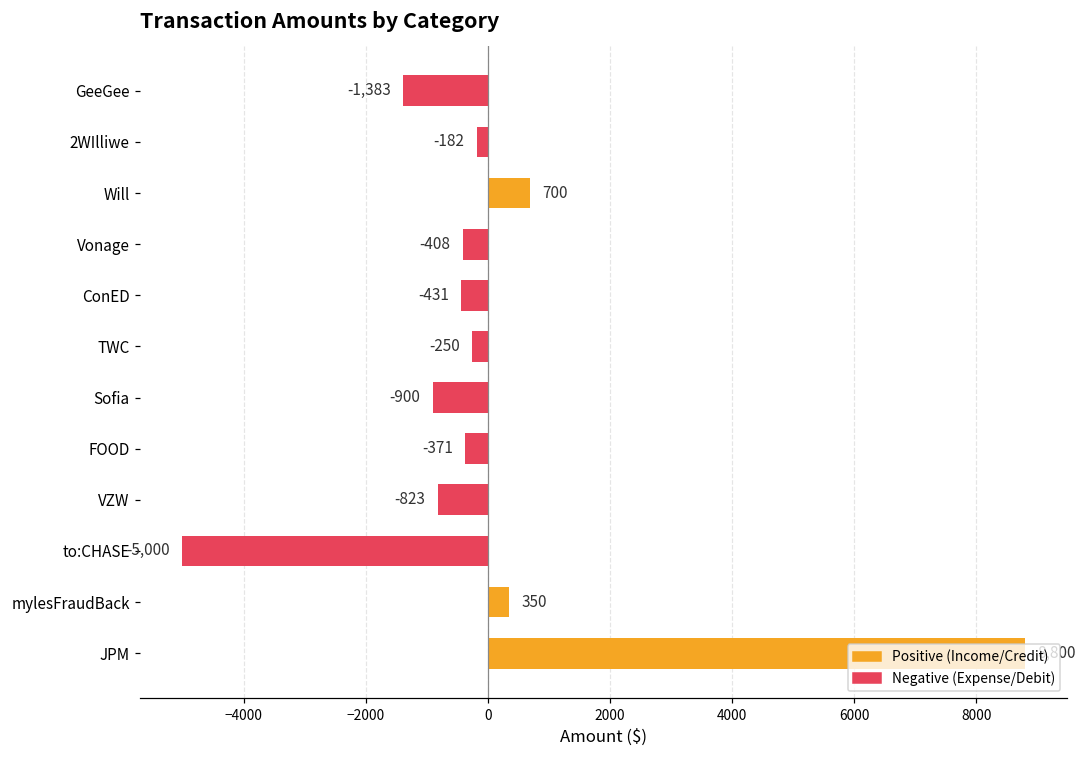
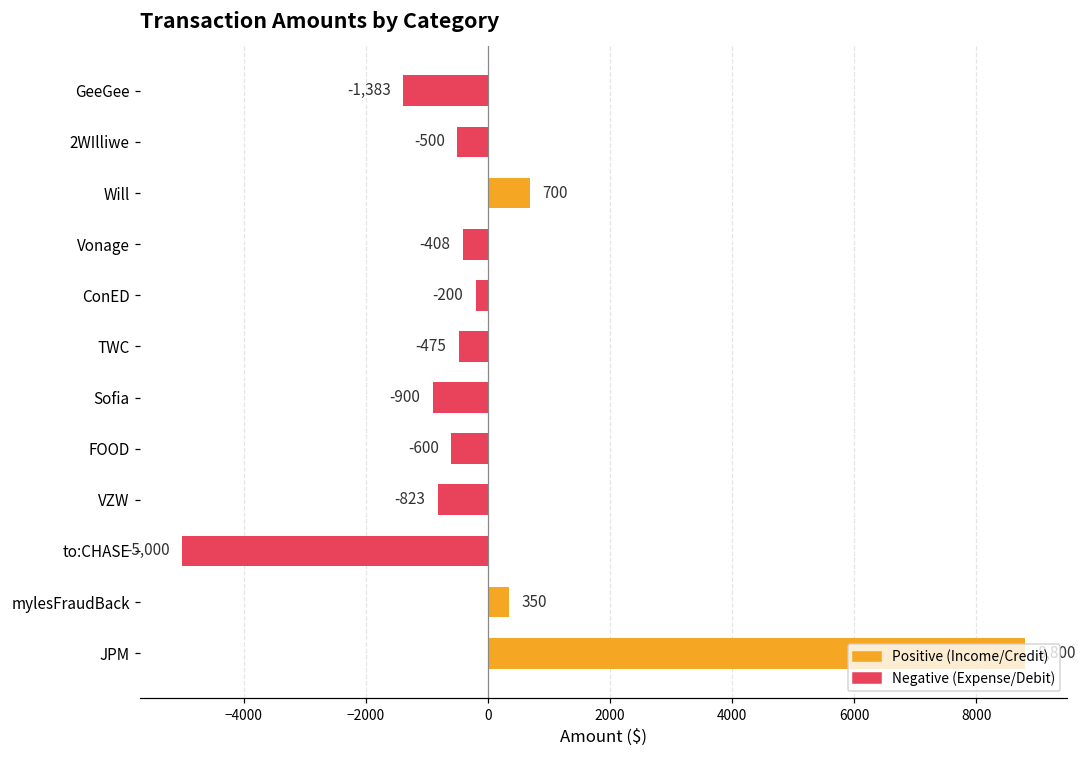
2WIlliwe: -182 -> -500
ConED: -431 -> -200
TWC: -250 -> -475
FOOD: -371 -> -600
